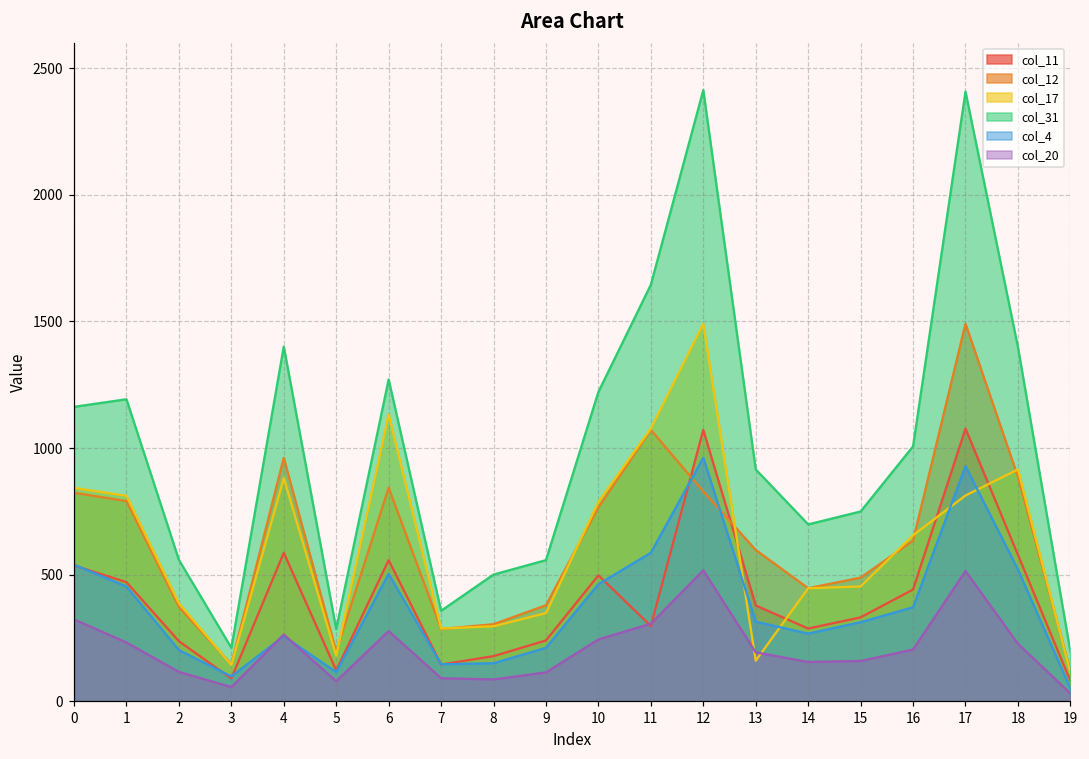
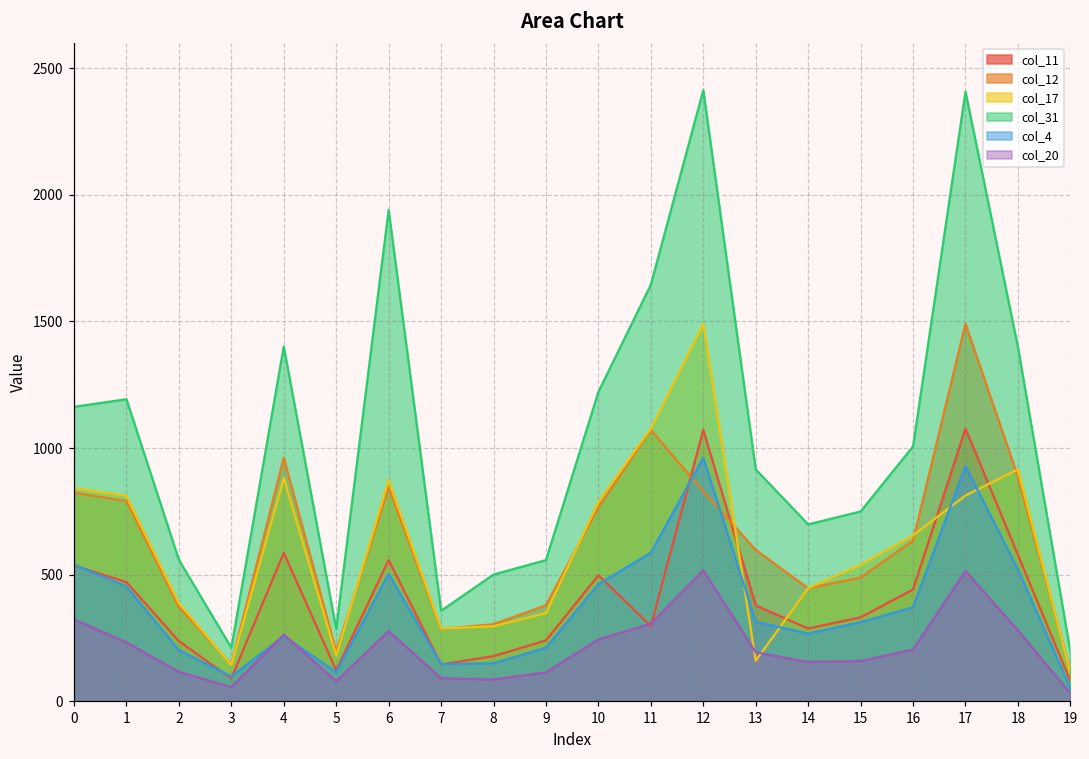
col_17, 6: 1130 -> 870
col_31, 6: 1270 -> 1940
col_17, 15: 450 -> 540
col_20, 18: 230 -> 280
